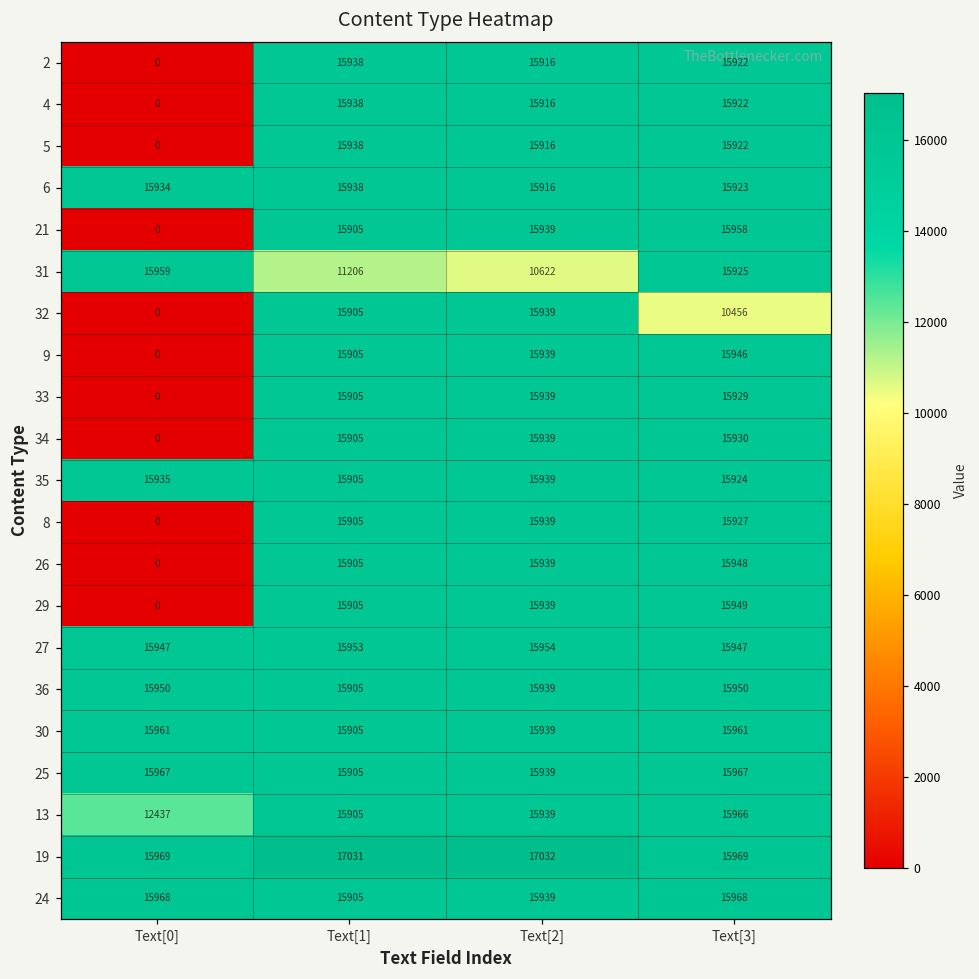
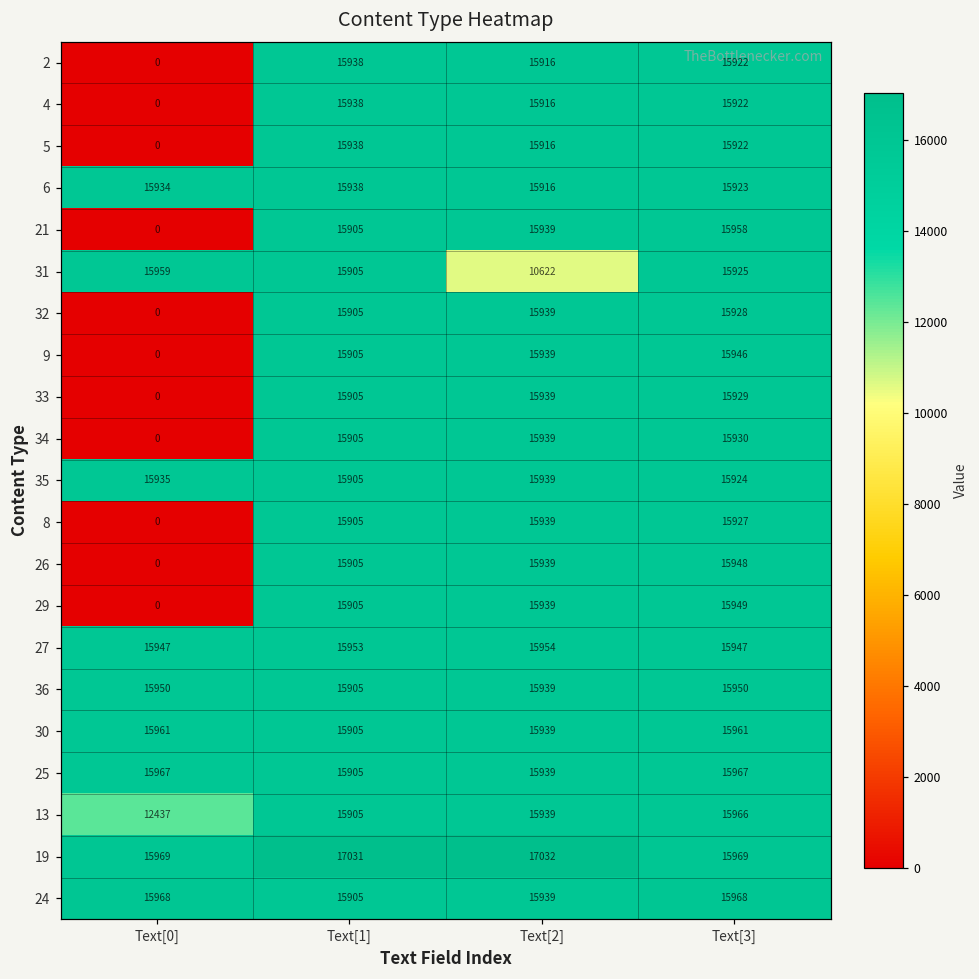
31, Text[1]: 11206 -> 15905
32, Text[3]: 10456 -> 15928
